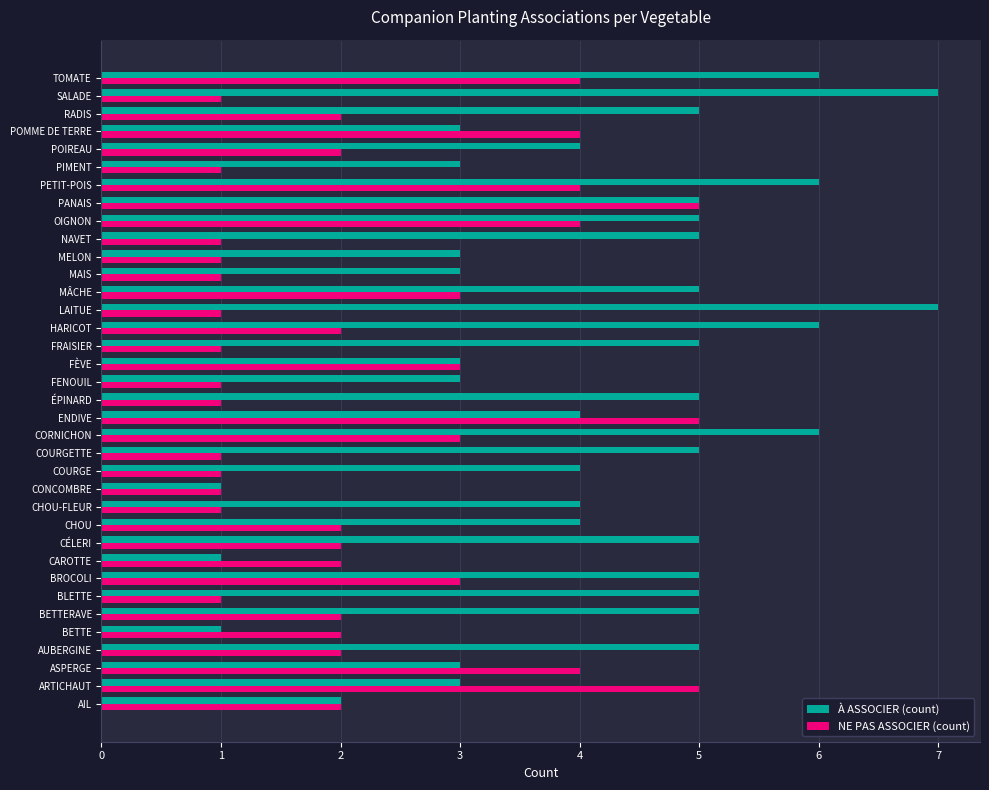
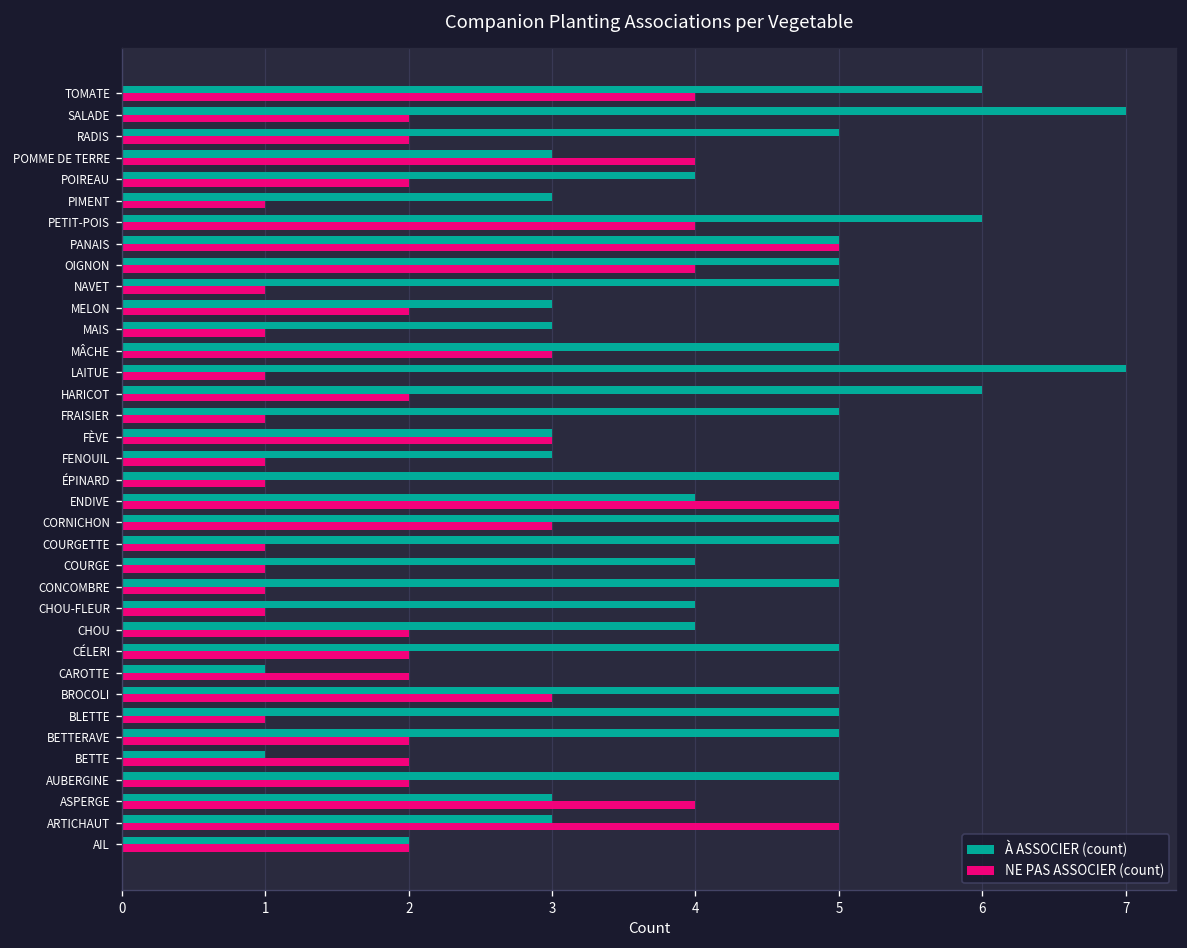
NE PAS ASSOCIER (count), SALADE: 1 -> 2
NE PAS ASSOCIER (count), MELON: 1 -> 2
À ASSOCIER (count), CORNICHON: 6 -> 5
À ASSOCIER (count), CONCOMBRE: 1 -> 5
